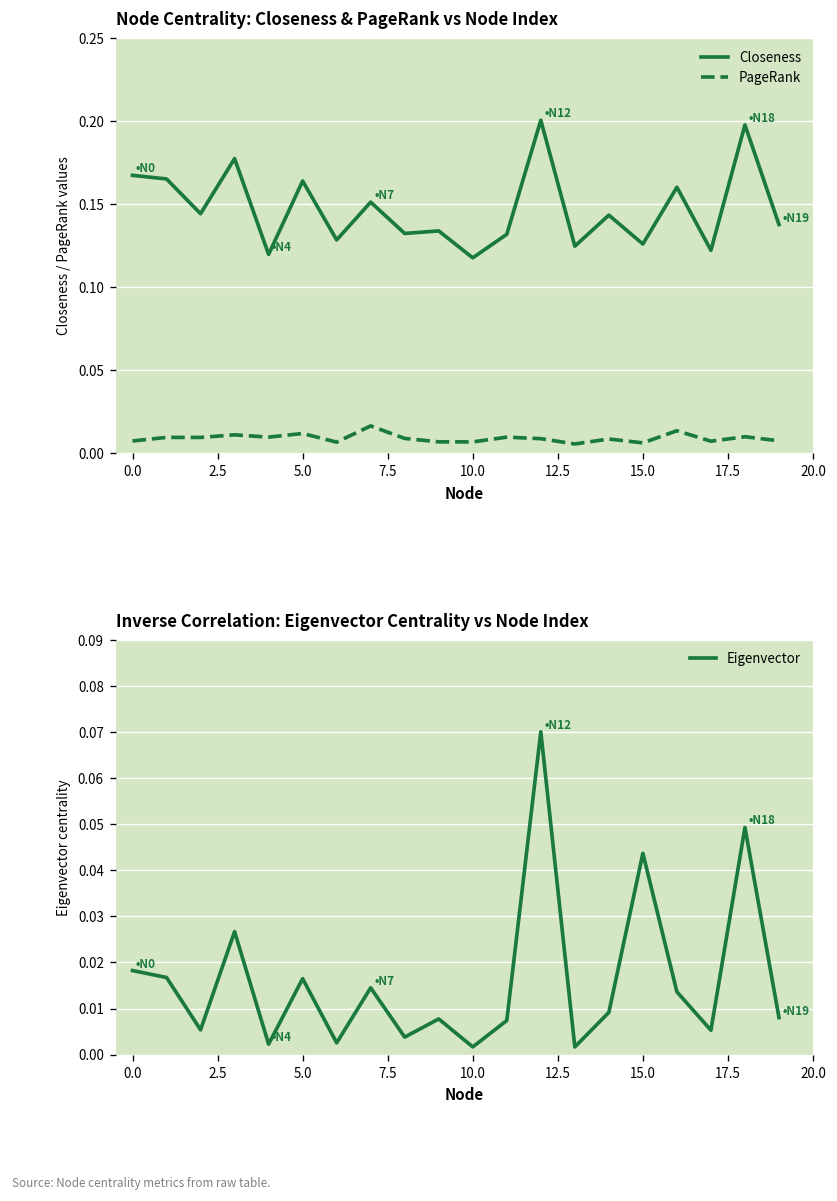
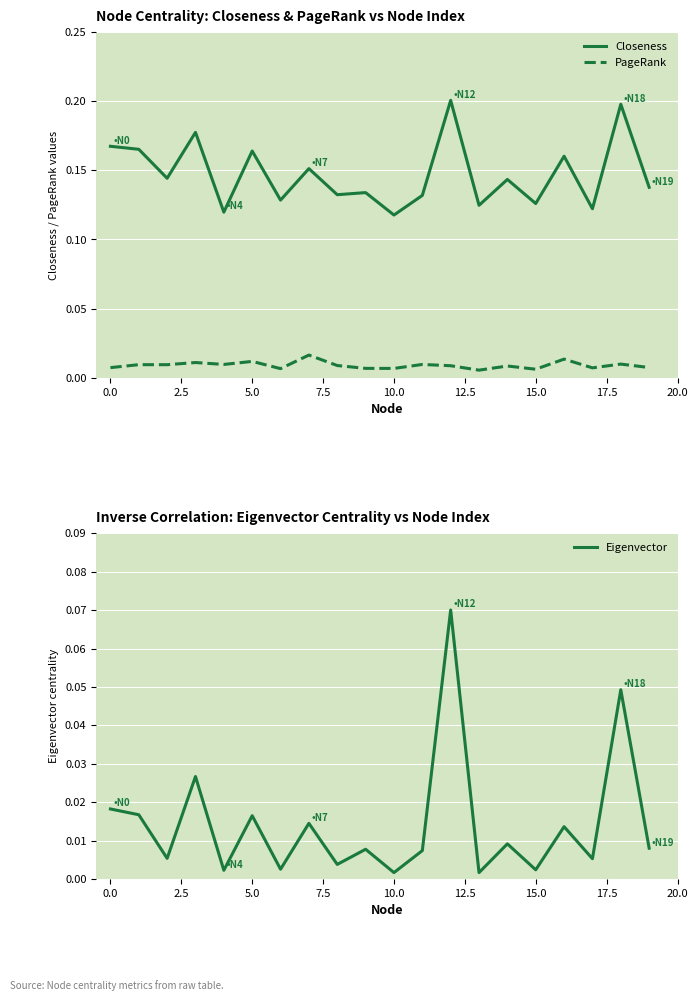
Inverse Correlation: Eigenvector Centrality vs Node Index, 15.0: 0.044 -> 0.002
